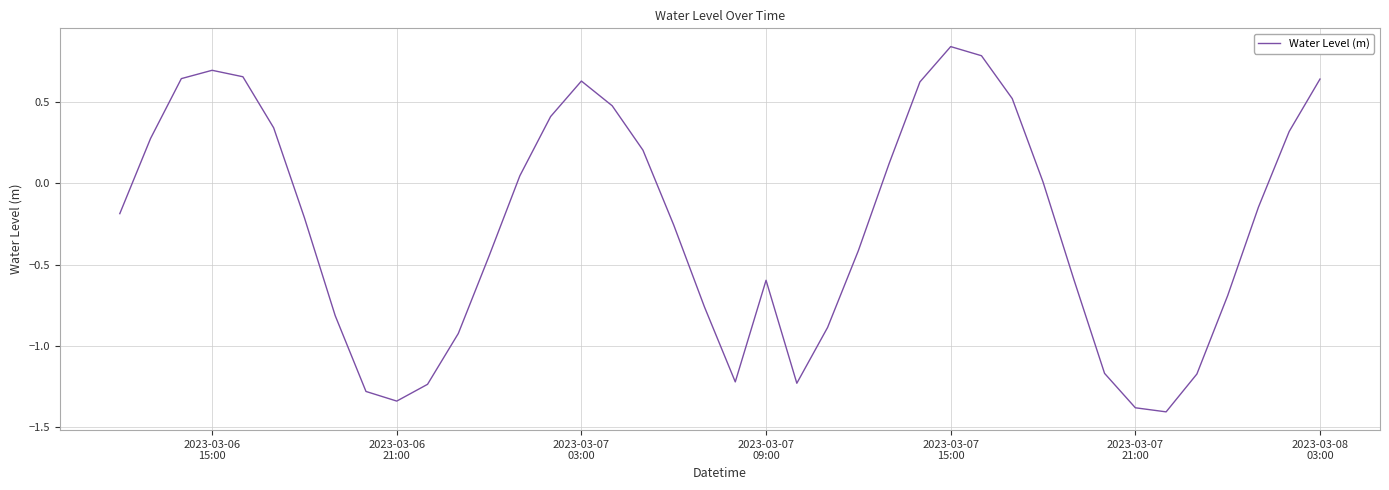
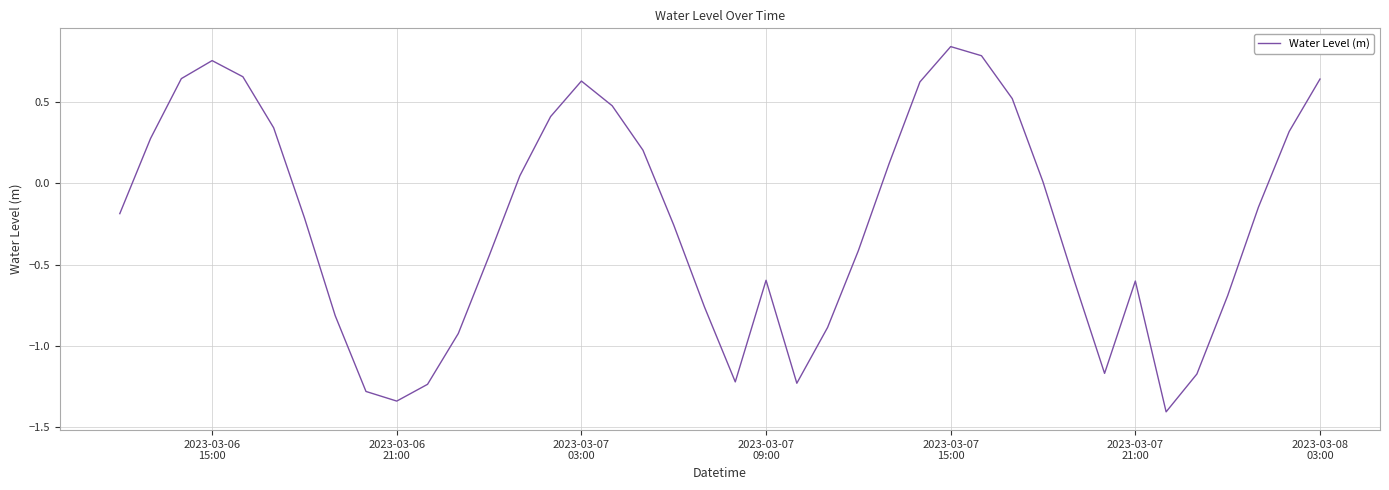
2023-03-06 15:00: 0.70 -> 0.76
2023-03-07 21:00: -1.38 -> -0.60
